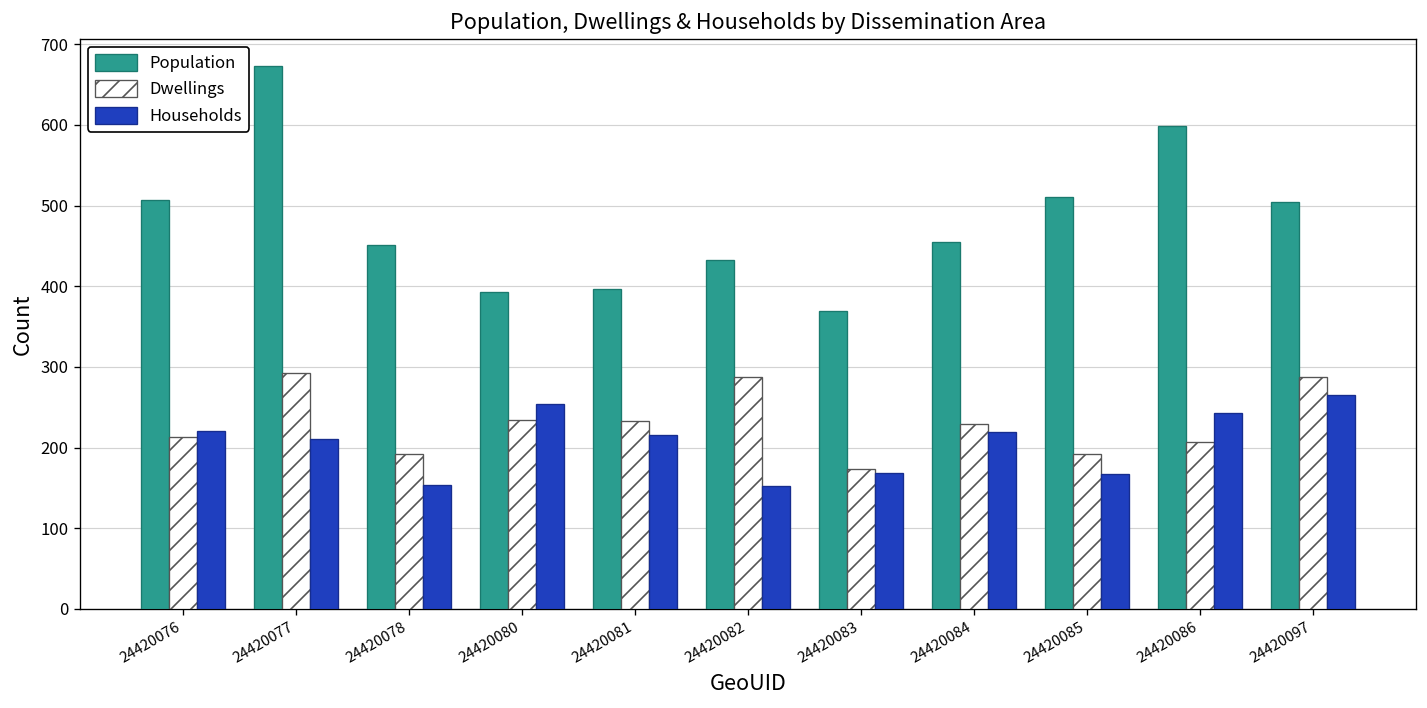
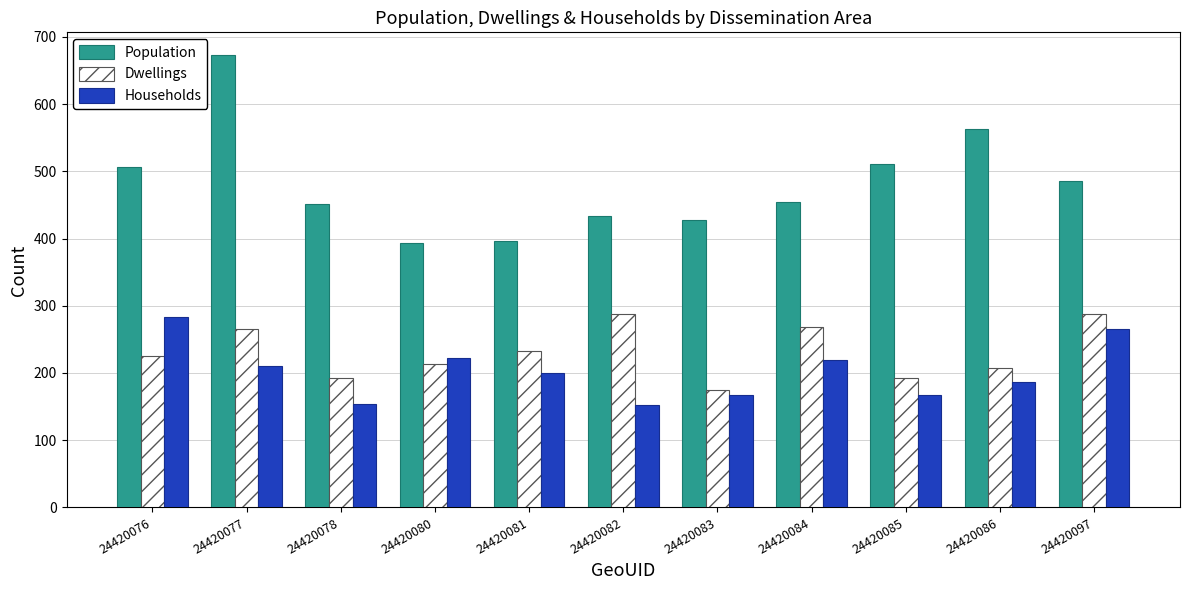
Dwellings, 24420076: 210 -> 230
Households, 24420076: 220 -> 280
Dwellings, 24420077: 290 -> 270
Dwellings, 24420080: 230 -> 210
Households, 24420080: 250 -> 220
Households, 24420081: 220 -> 200
Population, 24420083: 370 -> 430
Dwellings, 24420084: 230 -> 270
Population, 24420086: 600 -> 560
Households, 24420086: 240 -> 190
Population, 24420097: 500 -> 490
